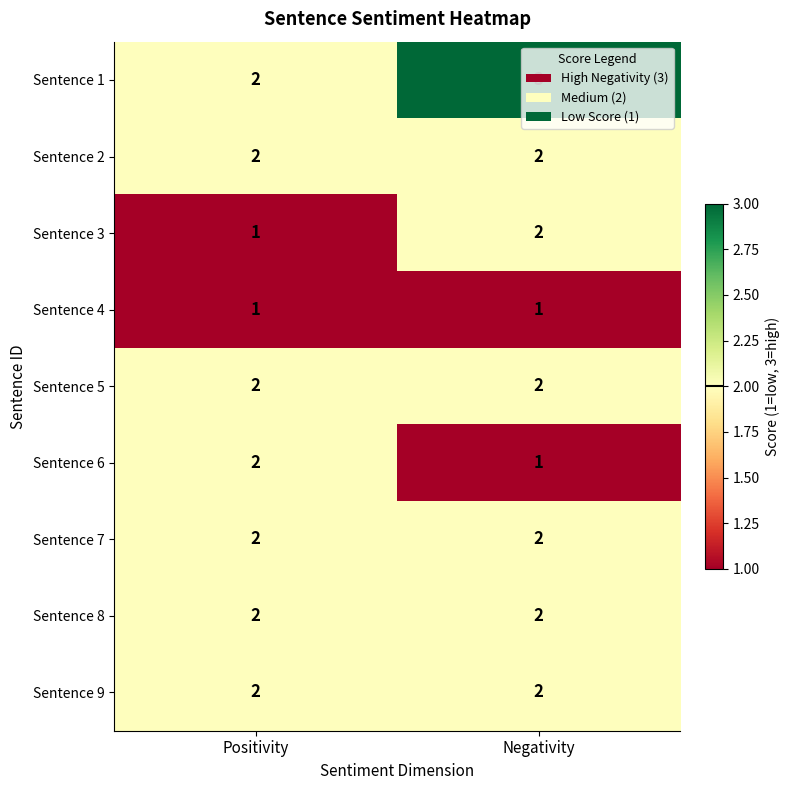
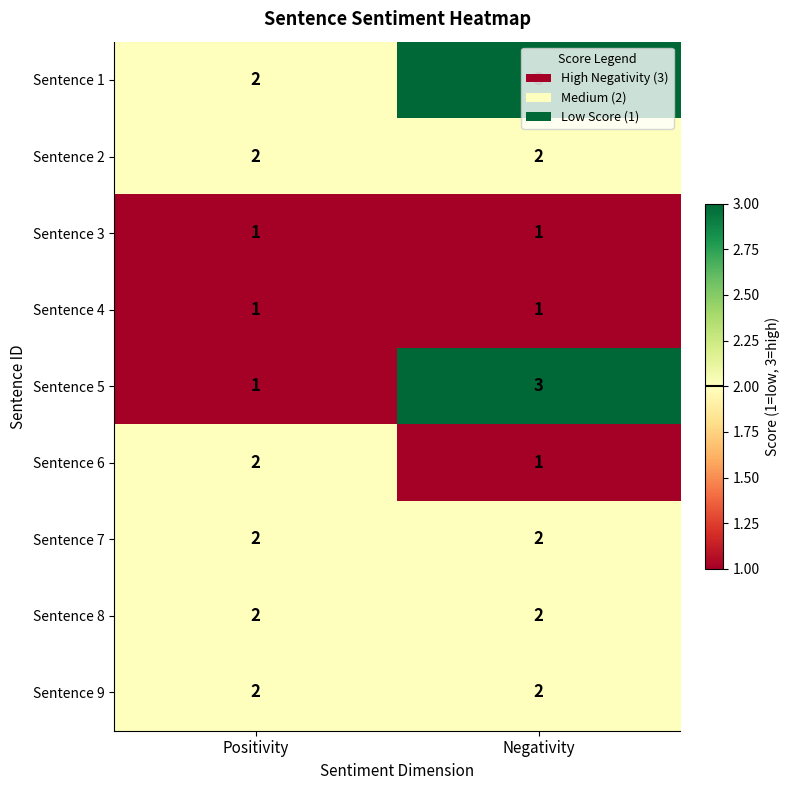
Sentence 3, Negativity: 2 -> 1
Sentence 5, Positivity: 2 -> 1
Sentence 5, Negativity: 2 -> 3
